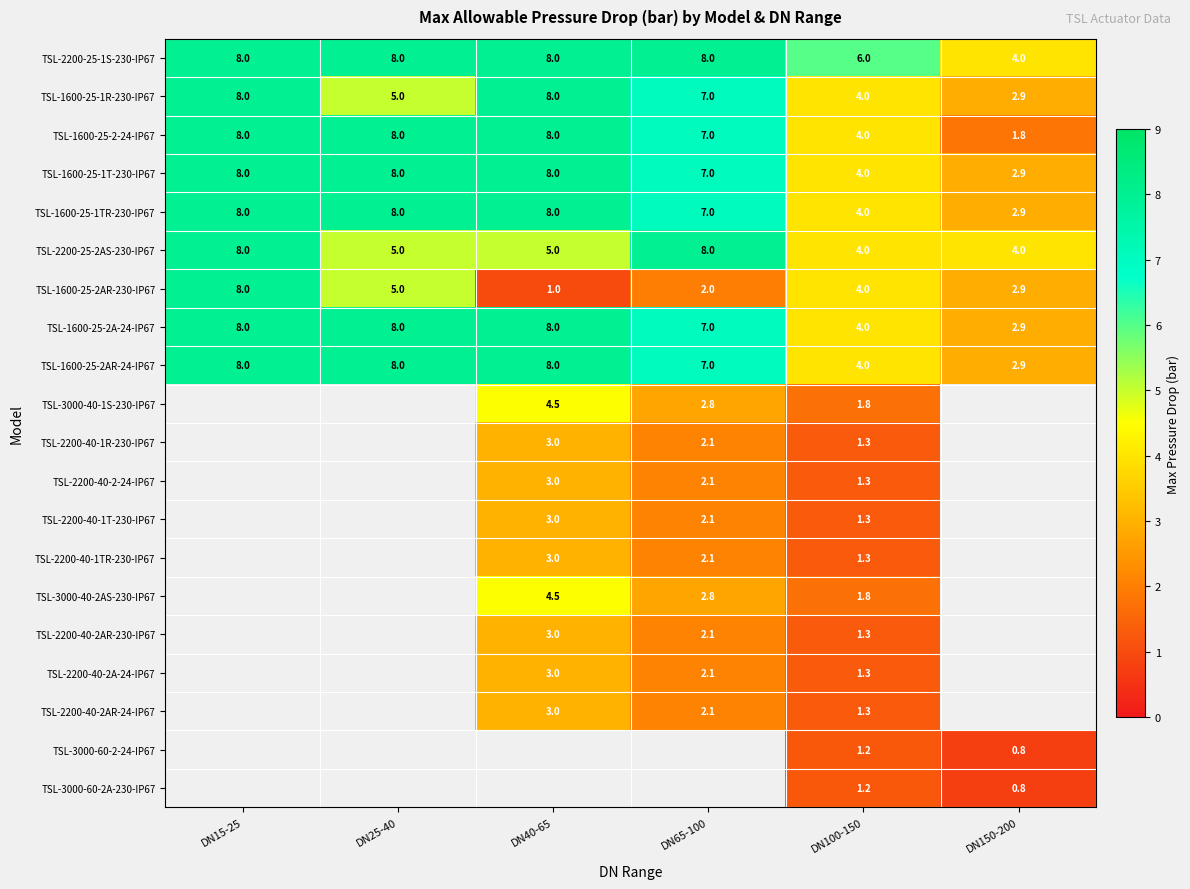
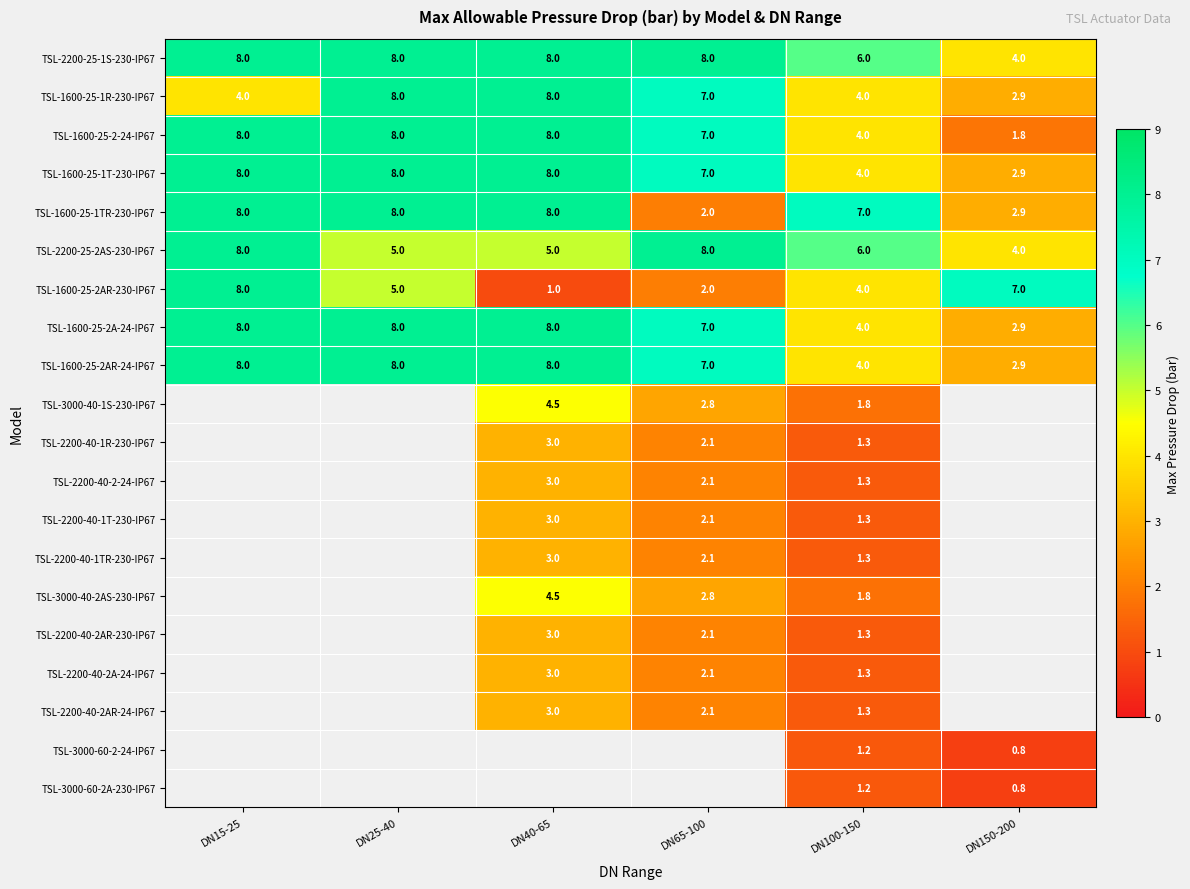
TSL-1600-25-1R-230-IP67, DN15-25: 8.0 -> 4.0
TSL-1600-25-1R-230-IP67, DN25-40: 5.0 -> 8.0
TSL-1600-25-1TR-230-IP67, DN65-100: 7.0 -> 2.0
TSL-1600-25-1TR-230-IP67, DN100-150: 4.0 -> 7.0
TSL-2200-25-2AS-230-IP67, DN100-150: 4.0 -> 6.0
TSL-1600-25-2AR-230-IP67, DN150-200: 2.9 -> 7.0
